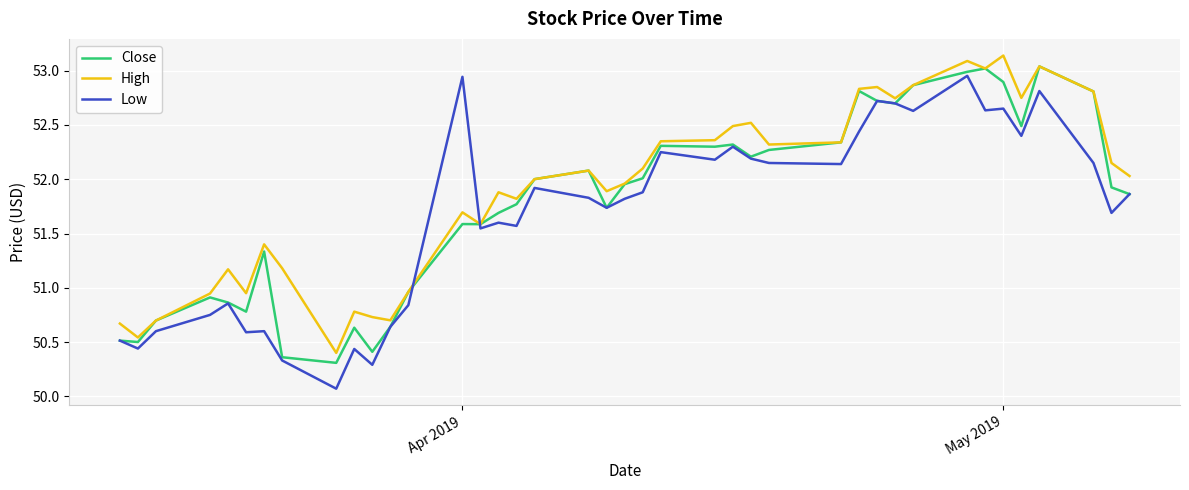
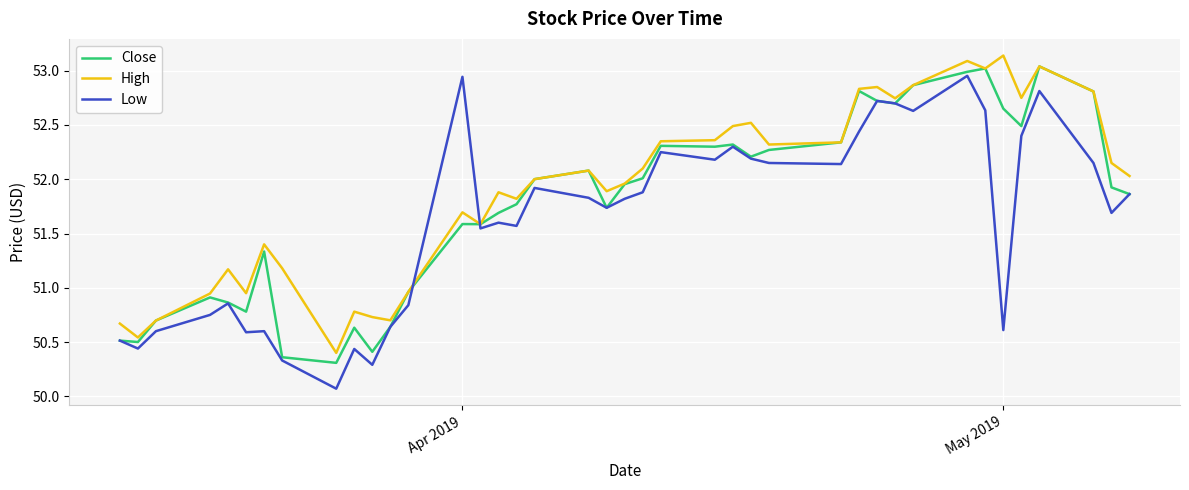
Close, May 2019: 52.90 -> 52.65
Low, May 2019: 52.65 -> 50.61
